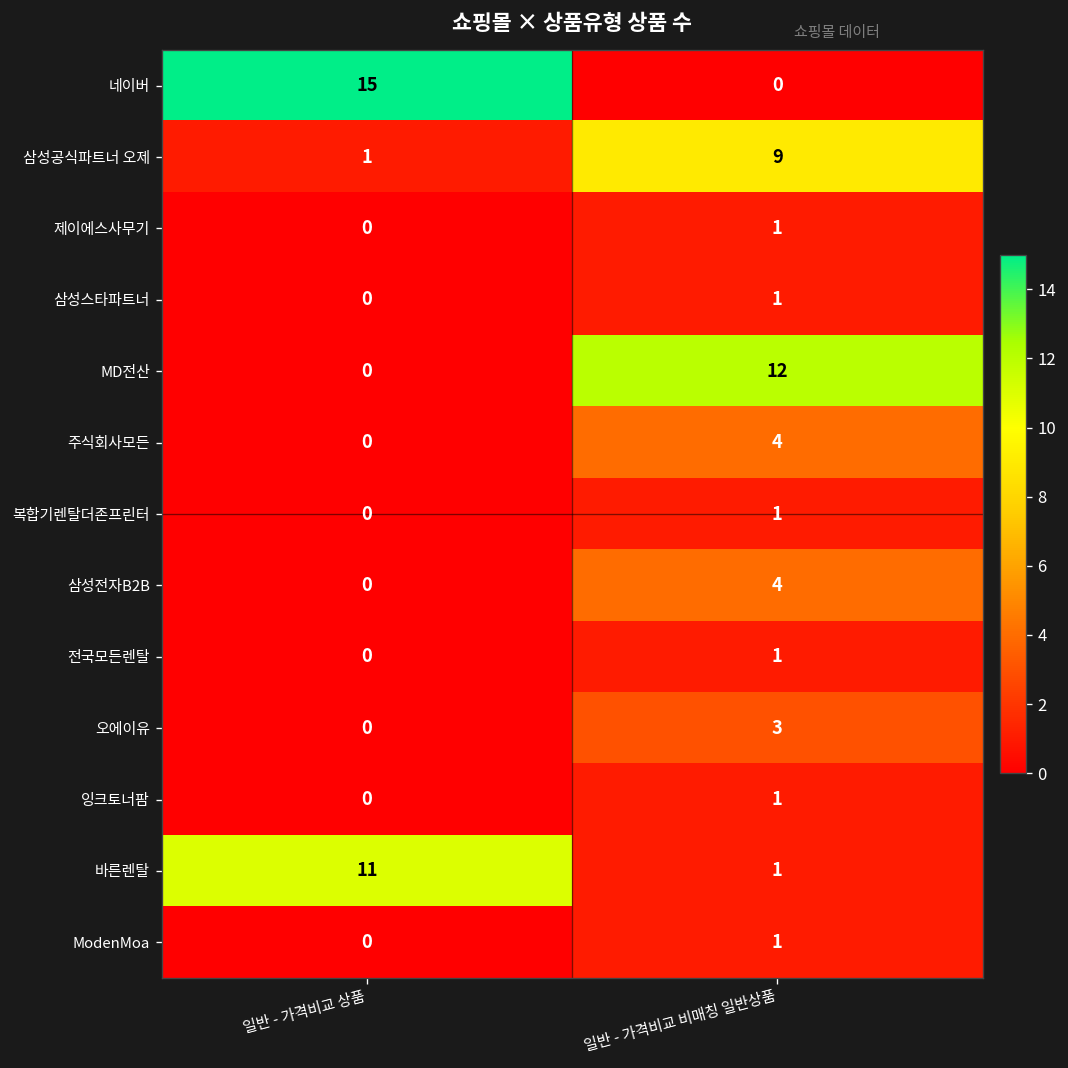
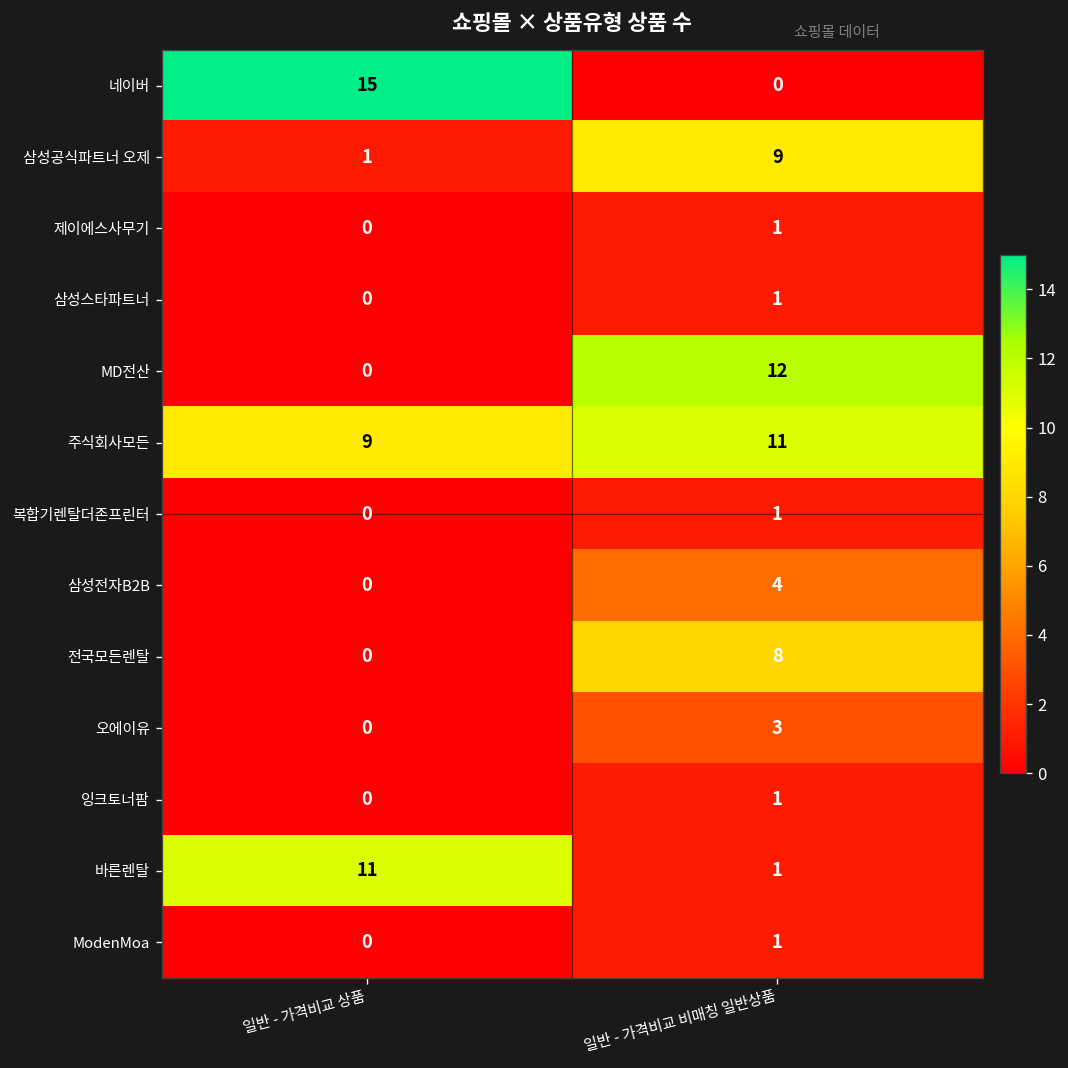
주식회사모든, 일반 - 가격비교 상품: 0 -> 9
주식회사모든, 일반 - 가격비교 비매칭 일반상품: 4 -> 11
전국모든렌탈, 일반 - 가격비교 비매칭 일반상품: 1 -> 8
